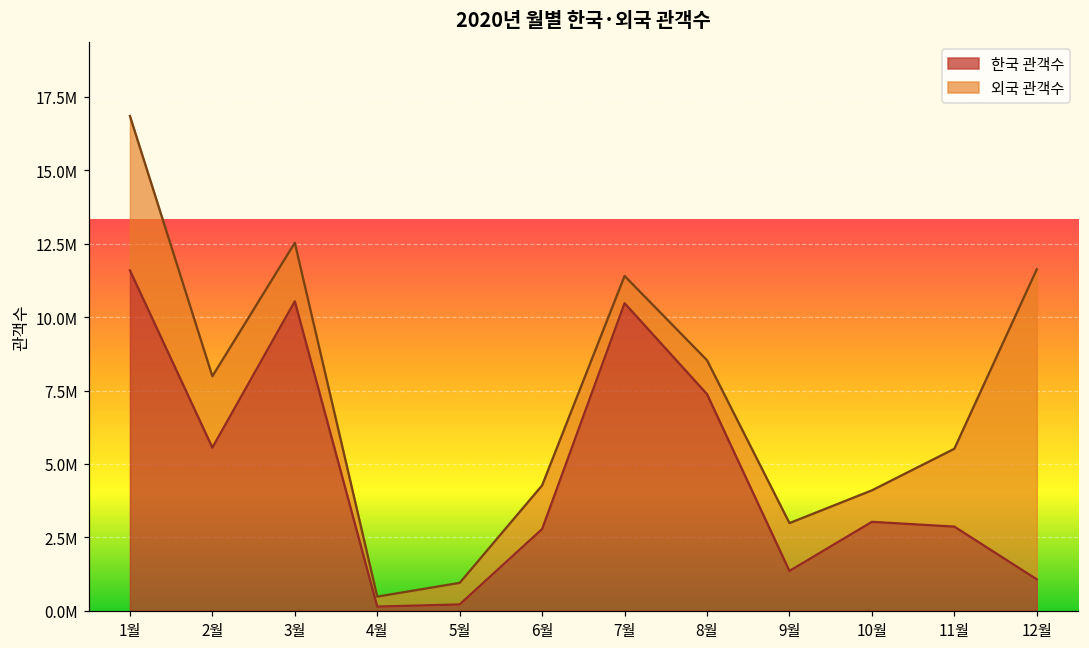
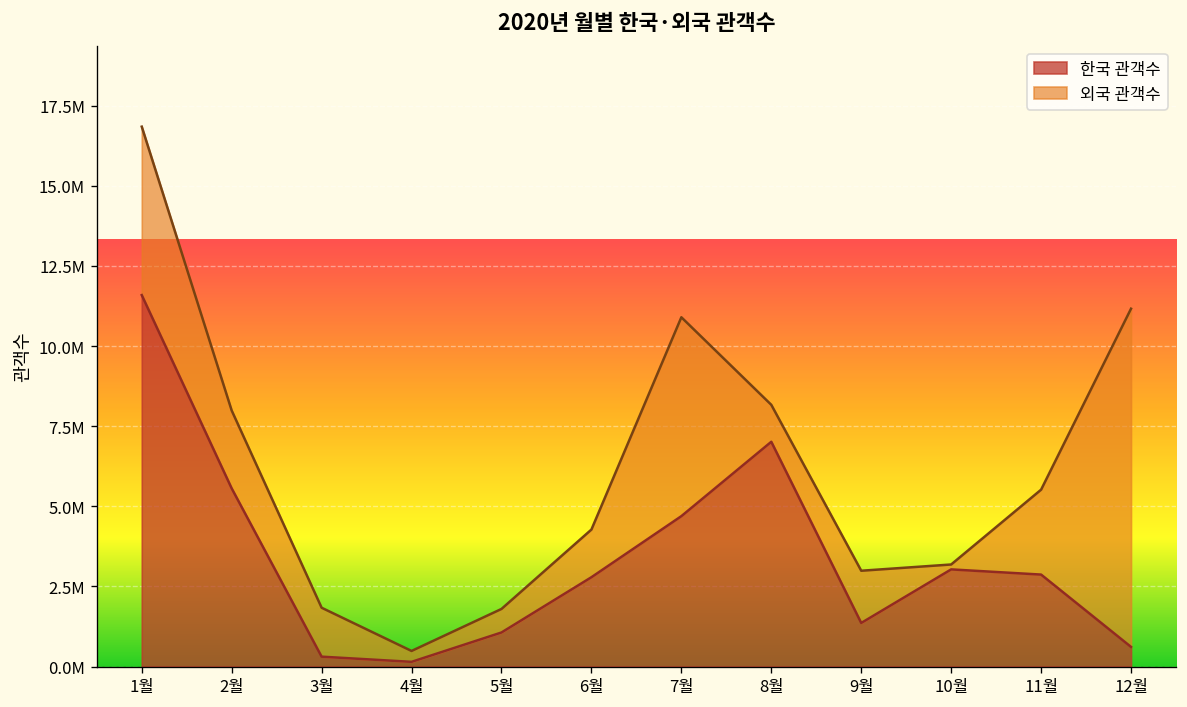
한국 관객수, 3월: 10500000 -> 300000
외국 관객수, 3월: 2000000 -> 1500000
한국 관객수, 5월: 200000 -> 1100000
한국 관객수, 7월: 10500000 -> 4700000
외국 관객수, 7월: 900000 -> 6200000
한국 관객수, 8월: 7400000 -> 7000000
외국 관객수, 10월: 1100000 -> 200000
한국 관객수, 12월: 1100000 -> 600000
